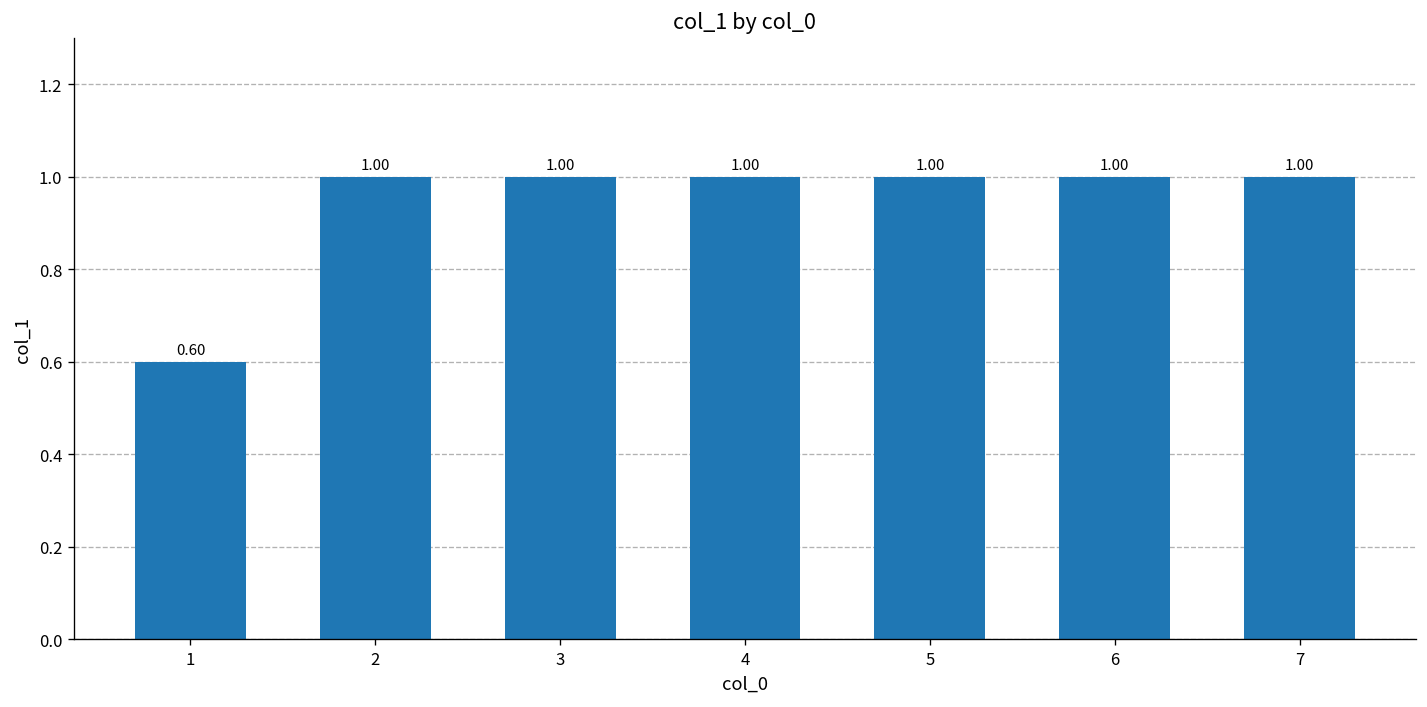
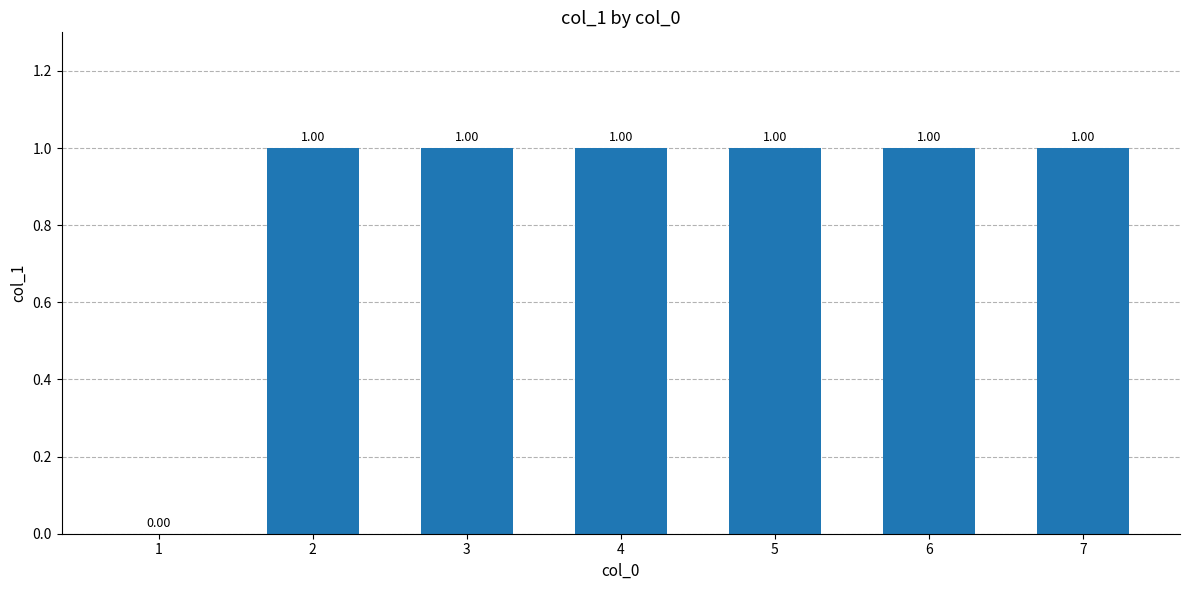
1: 0.60 -> 0.00
